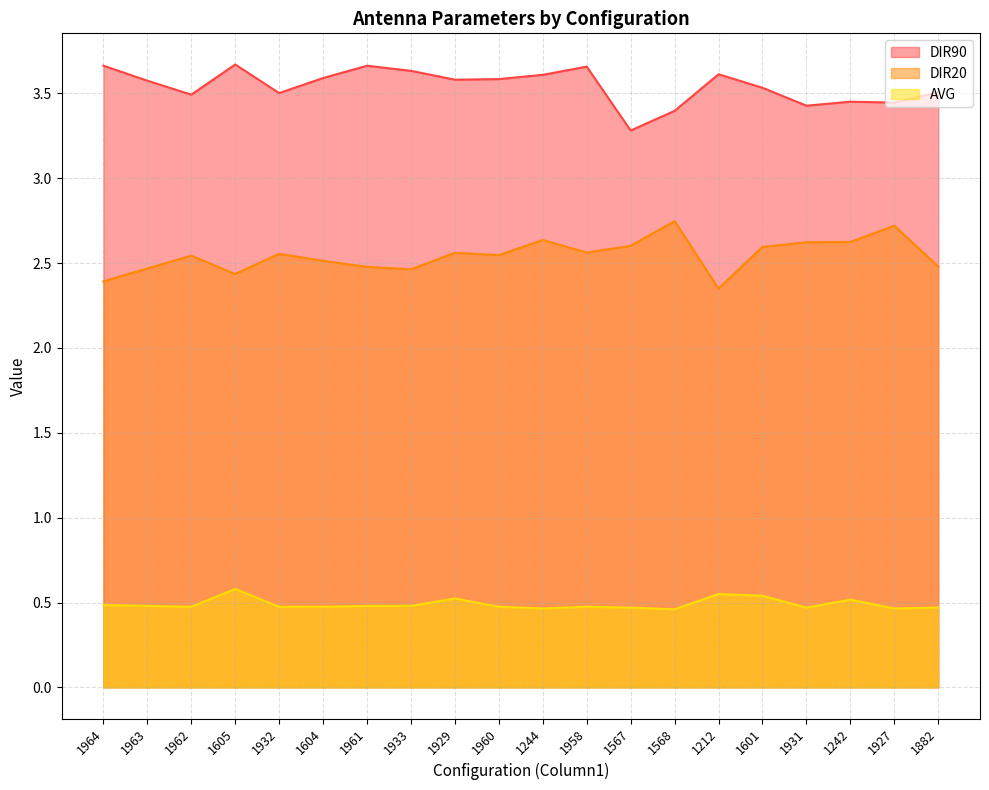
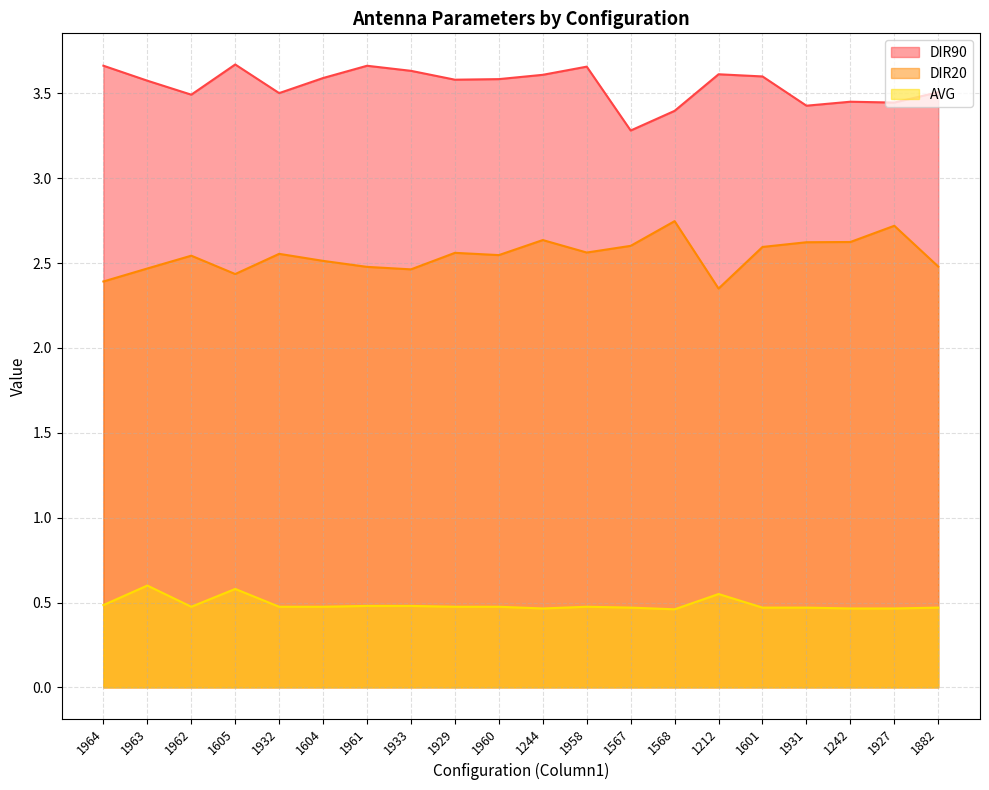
AVG, 1963: 0.48 -> 0.60
AVG, 1929: 0.52 -> 0.48
DIR90, 1601: 3.53 -> 3.60
AVG, 1601: 0.54 -> 0.47
AVG, 1242: 0.52 -> 0.47
